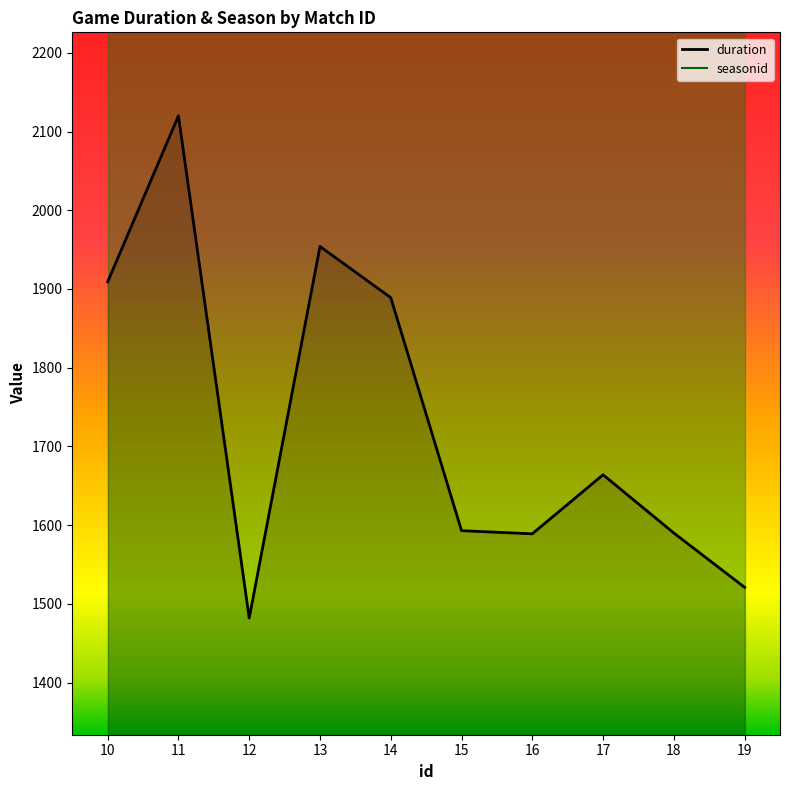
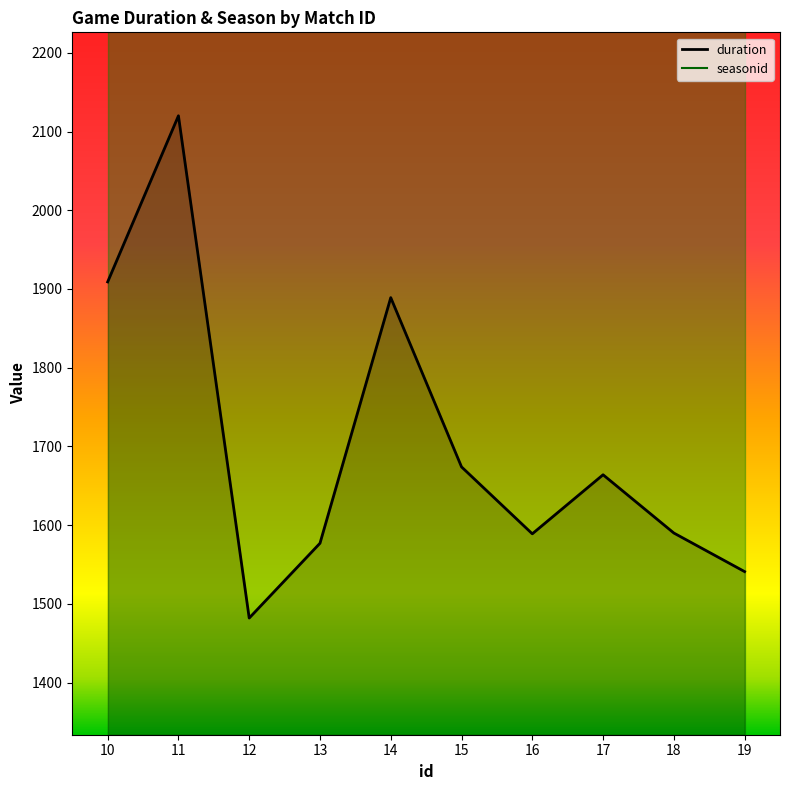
duration, 13: 1950 -> 1580
duration, 15: 1590 -> 1670
duration, 19: 1520 -> 1540
